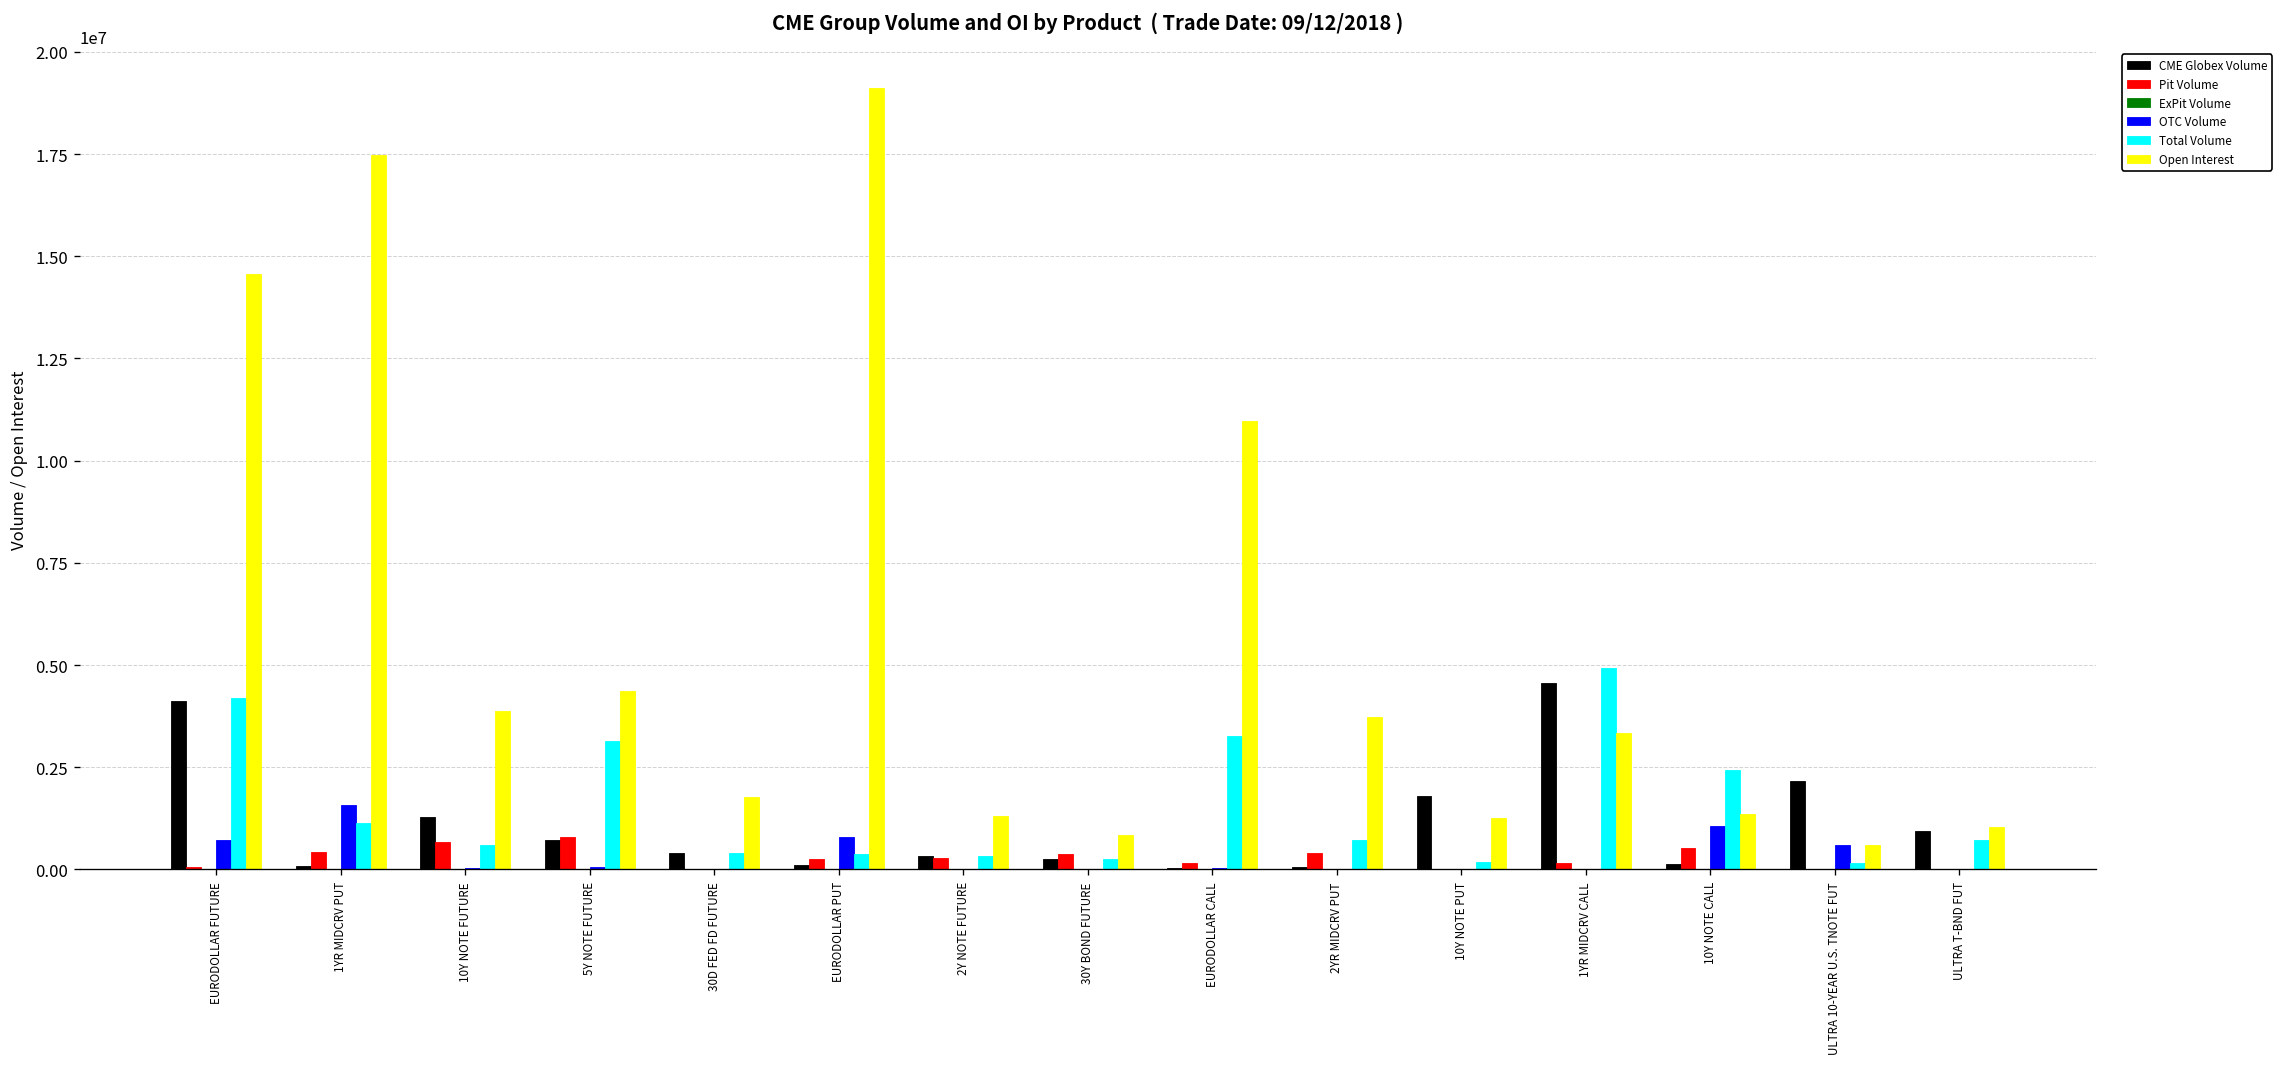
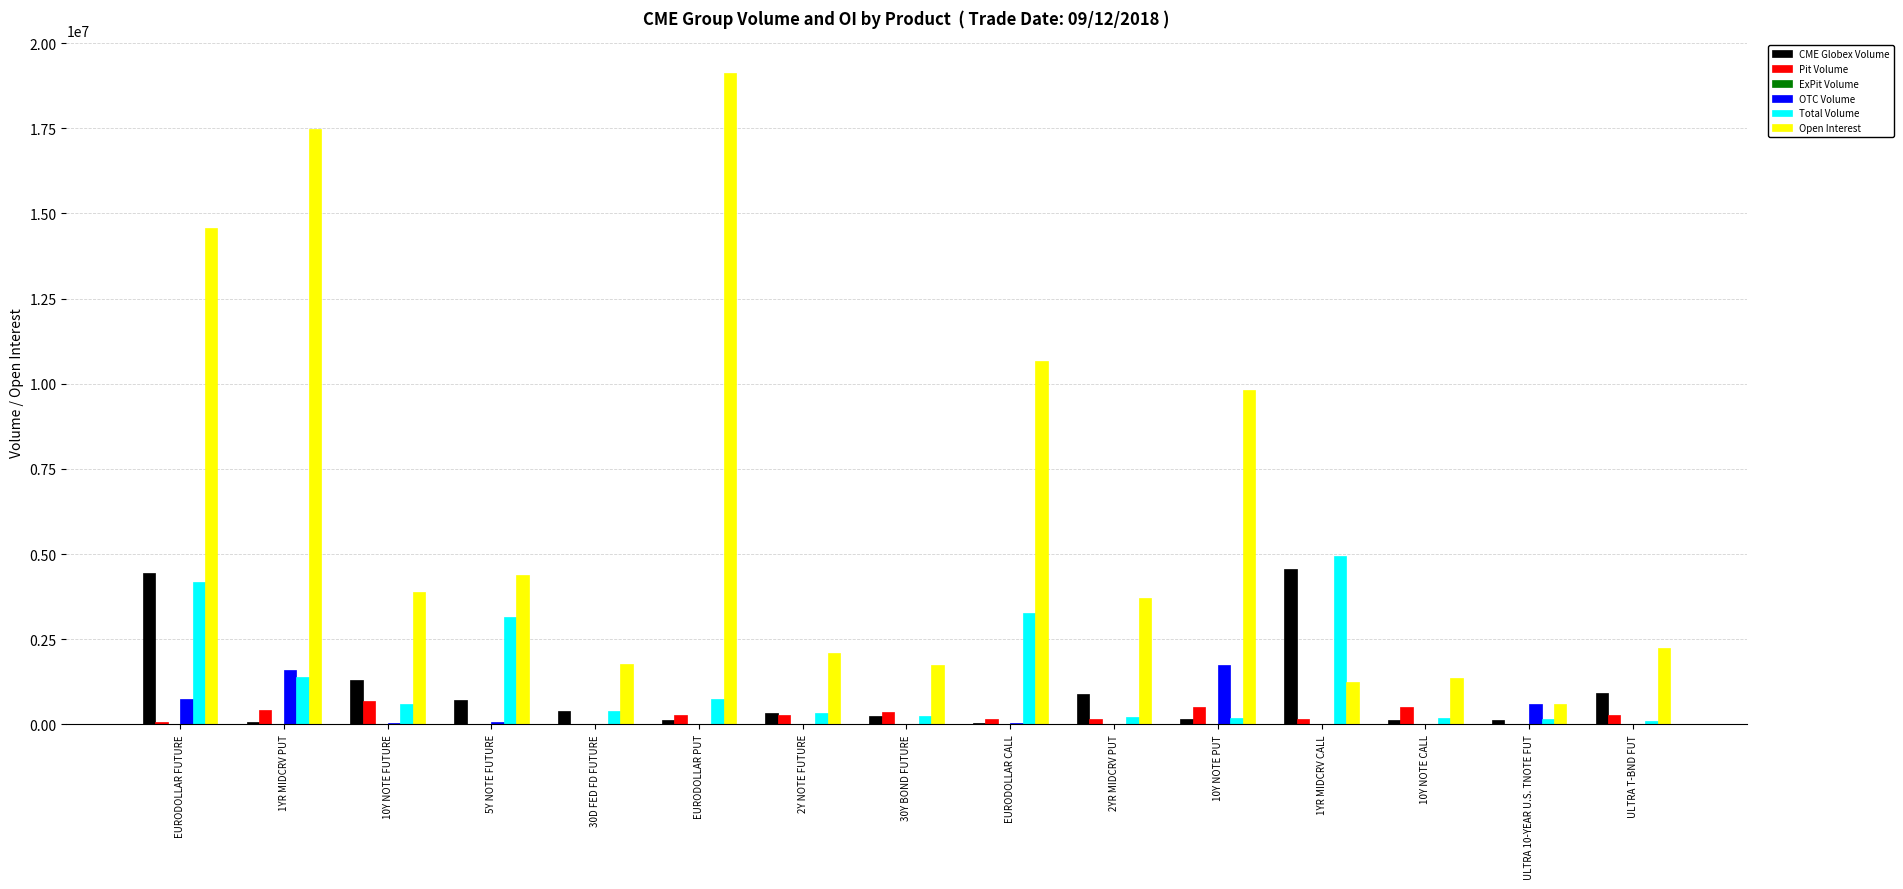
CME Globex Volume, EURODOLLAR FUTURE: 4100000 -> 4400000
Total Volume, 1YR MIDCRV PUT: 1100000 -> 1400000
Pit Volume, 5Y NOTE FUTURE: 800000 -> 0
OTC Volume, EURODOLLAR PUT: 800000 -> 0
Total Volume, EURODOLLAR PUT: 400000 -> 700000
Open Interest, 2Y NOTE FUTURE: 1300000 -> 2100000
Open Interest, 30Y BOND FUTURE: 800000 -> 1700000
Open Interest, EURODOLLAR CALL: 11000000 -> 10700000
CME Globex Volume, 2YR MIDCRV PUT: 100000 -> 900000
Pit Volume, 2YR MIDCRV PUT: 400000 -> 200000
Total Volume, 2YR MIDCRV PUT: 700000 -> 200000
CME Globex Volume, 10Y NOTE PUT: 1800000 -> 200000
Pit Volume, 10Y NOTE PUT: 0 -> 500000
OTC Volume, 10Y NOTE PUT: 0 -> 1700000
Open Interest, 10Y NOTE PUT: 1300000 -> 9800000
Open Interest, 1YR MIDCRV CALL: 3300000 -> 1200000
OTC Volume, 10Y NOTE CALL: 1100000 -> 0
Total Volume, 10Y NOTE CALL: 2400000 -> 200000
CME Globex Volume, ULTRA 10-YEAR U.S. TNOTE FUT: 2200000 -> 100000
Pit Volume, ULTRA T-BND FUT: 0 -> 300000
Total Volume, ULTRA T-BND FUT: 700000 -> 100000
Open Interest, ULTRA T-BND FUT: 1000000 -> 2300000
